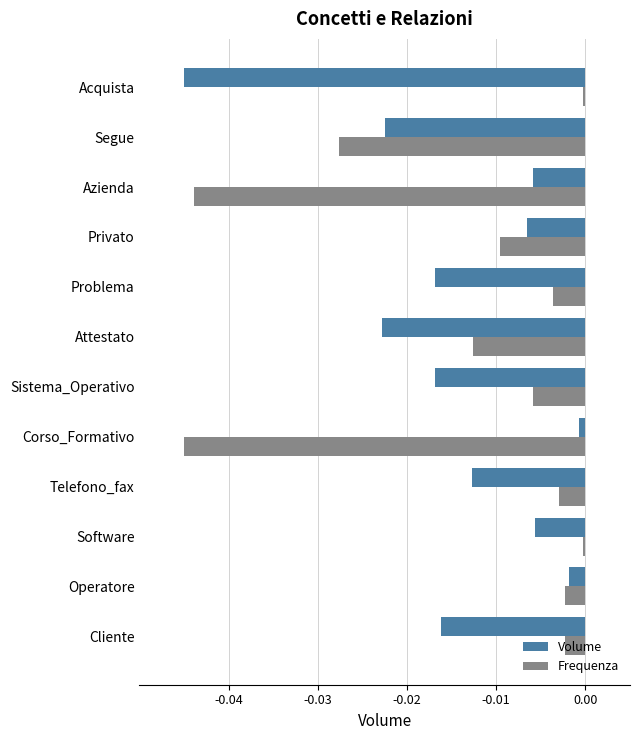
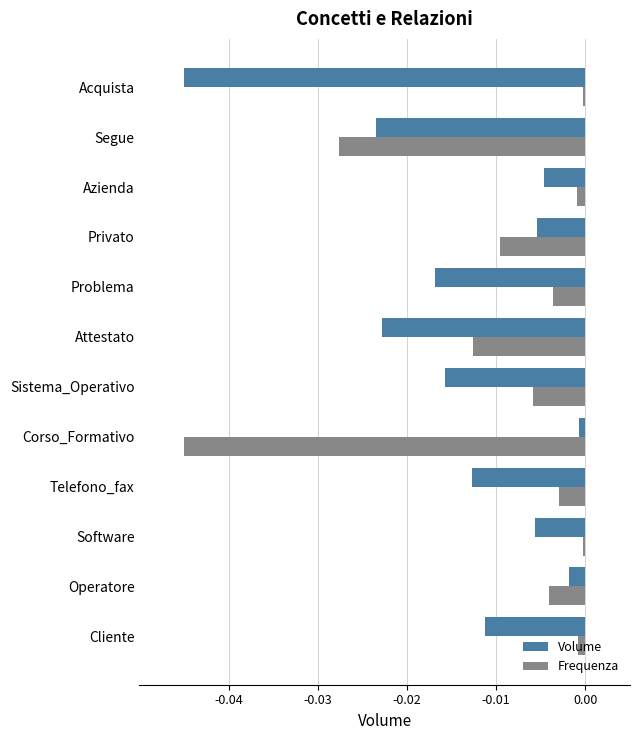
Volume, Segue: -0.0225 -> -0.0234
Volume, Azienda: -0.006 -> -0.005
Frequenza, Azienda: -0.044 -> -0.001
Volume, Privato: -0.007 -> -0.005
Volume, Sistema_Operativo: -0.017 -> -0.016
Frequenza, Operatore: -0.002 -> -0.004
Volume, Cliente: -0.016 -> -0.011
Frequenza, Cliente: -0.002 -> -0.001
